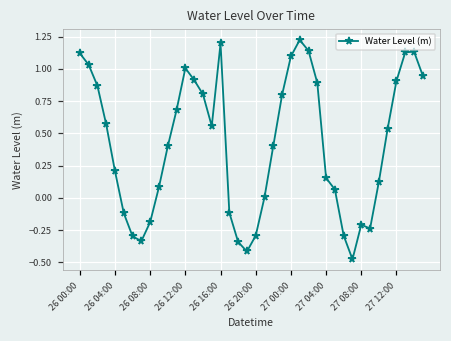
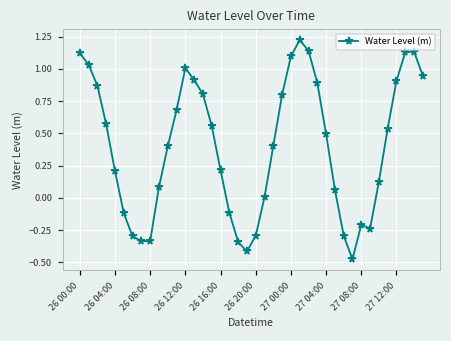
26 08:00: -0.19 -> -0.33
26 16:00: 1.20 -> 0.21
27 04:00: 0.15 -> 0.49
